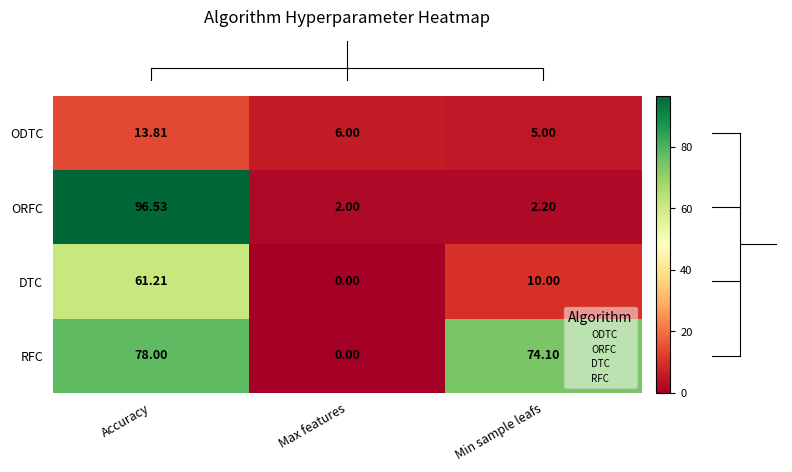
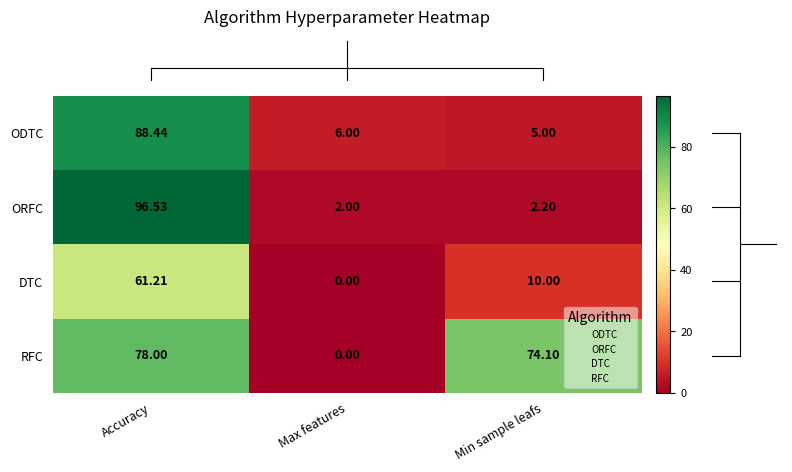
ODTC, Accuracy: 13.81 -> 88.44
